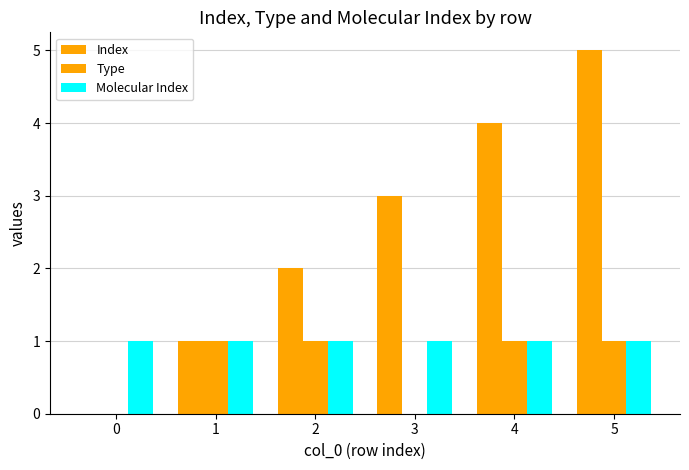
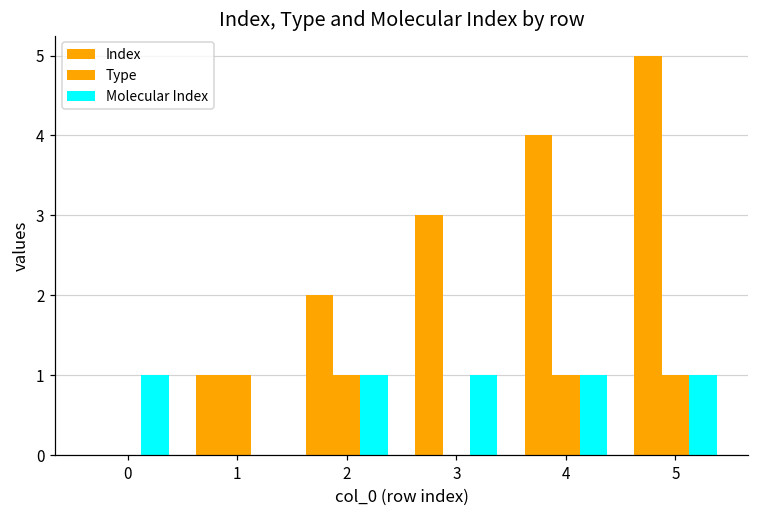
Molecular Index, 1: 1 -> 0
